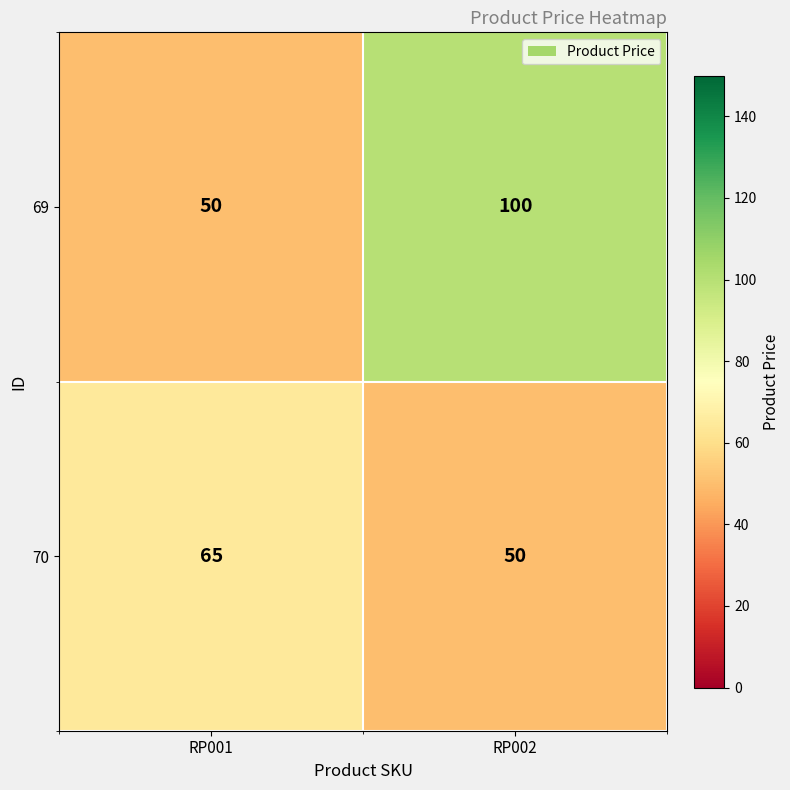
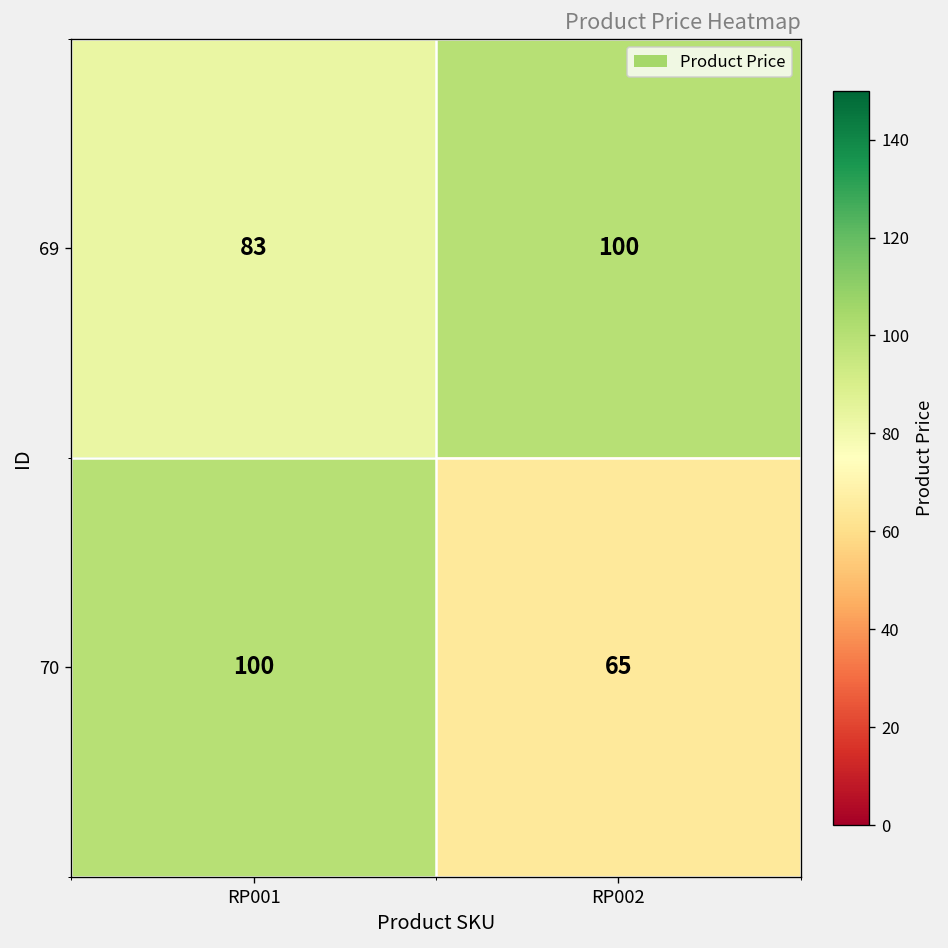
69, RP001: 50 -> 83
70, RP001: 65 -> 100
70, RP002: 50 -> 65
